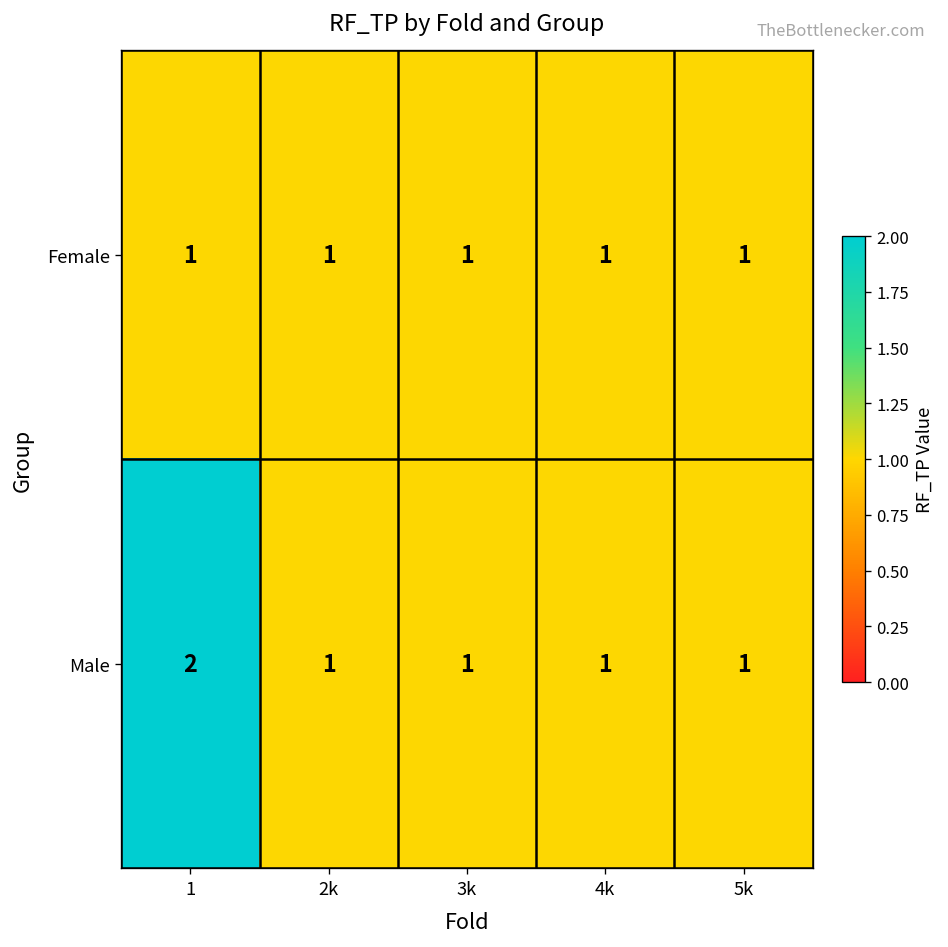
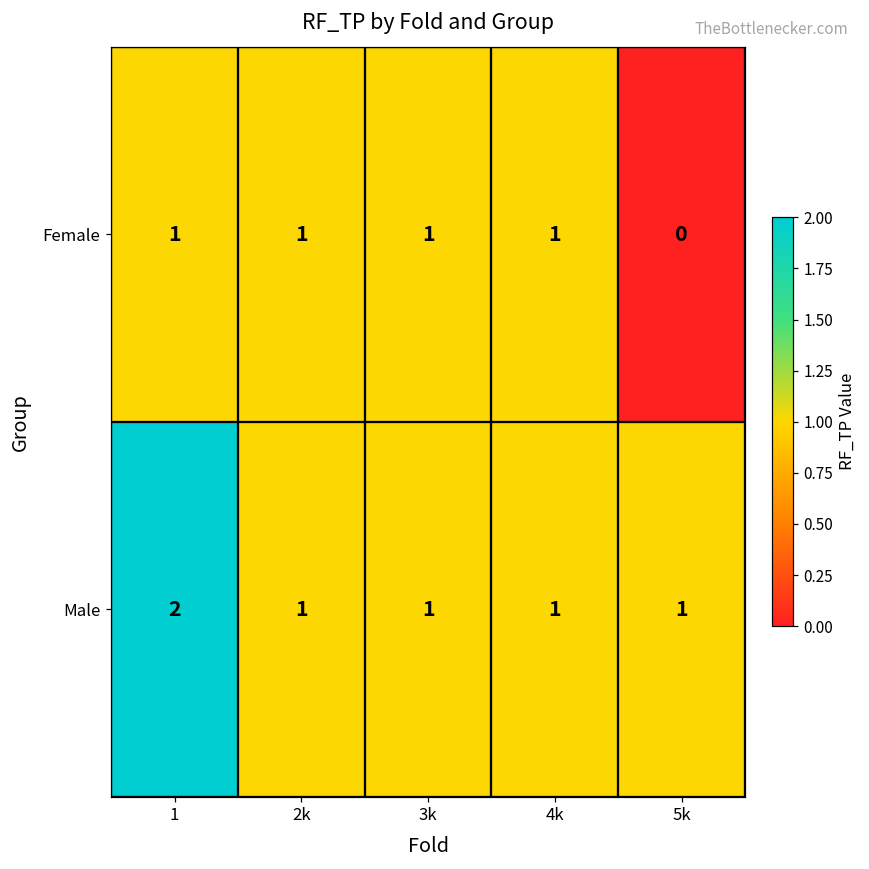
Female, 5k: 1 -> 0
